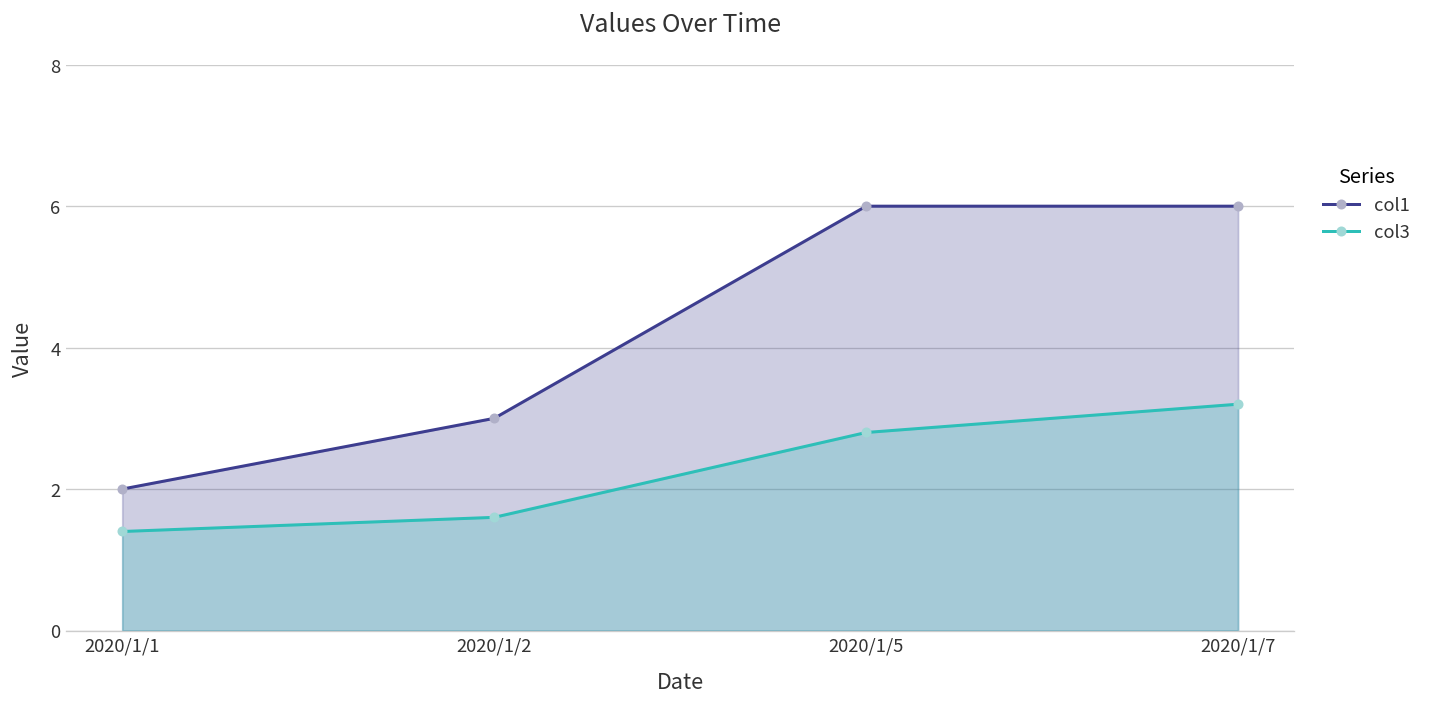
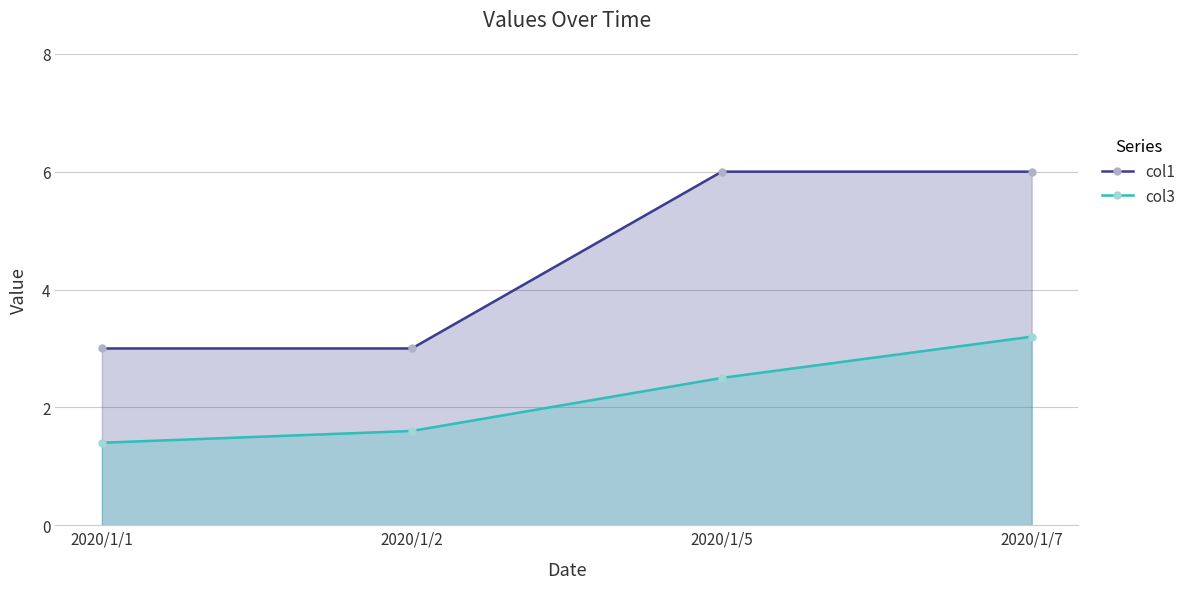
col1, 2020/1/1: 2 -> 3
col3, 2020/1/5: 2.8 -> 2.5
